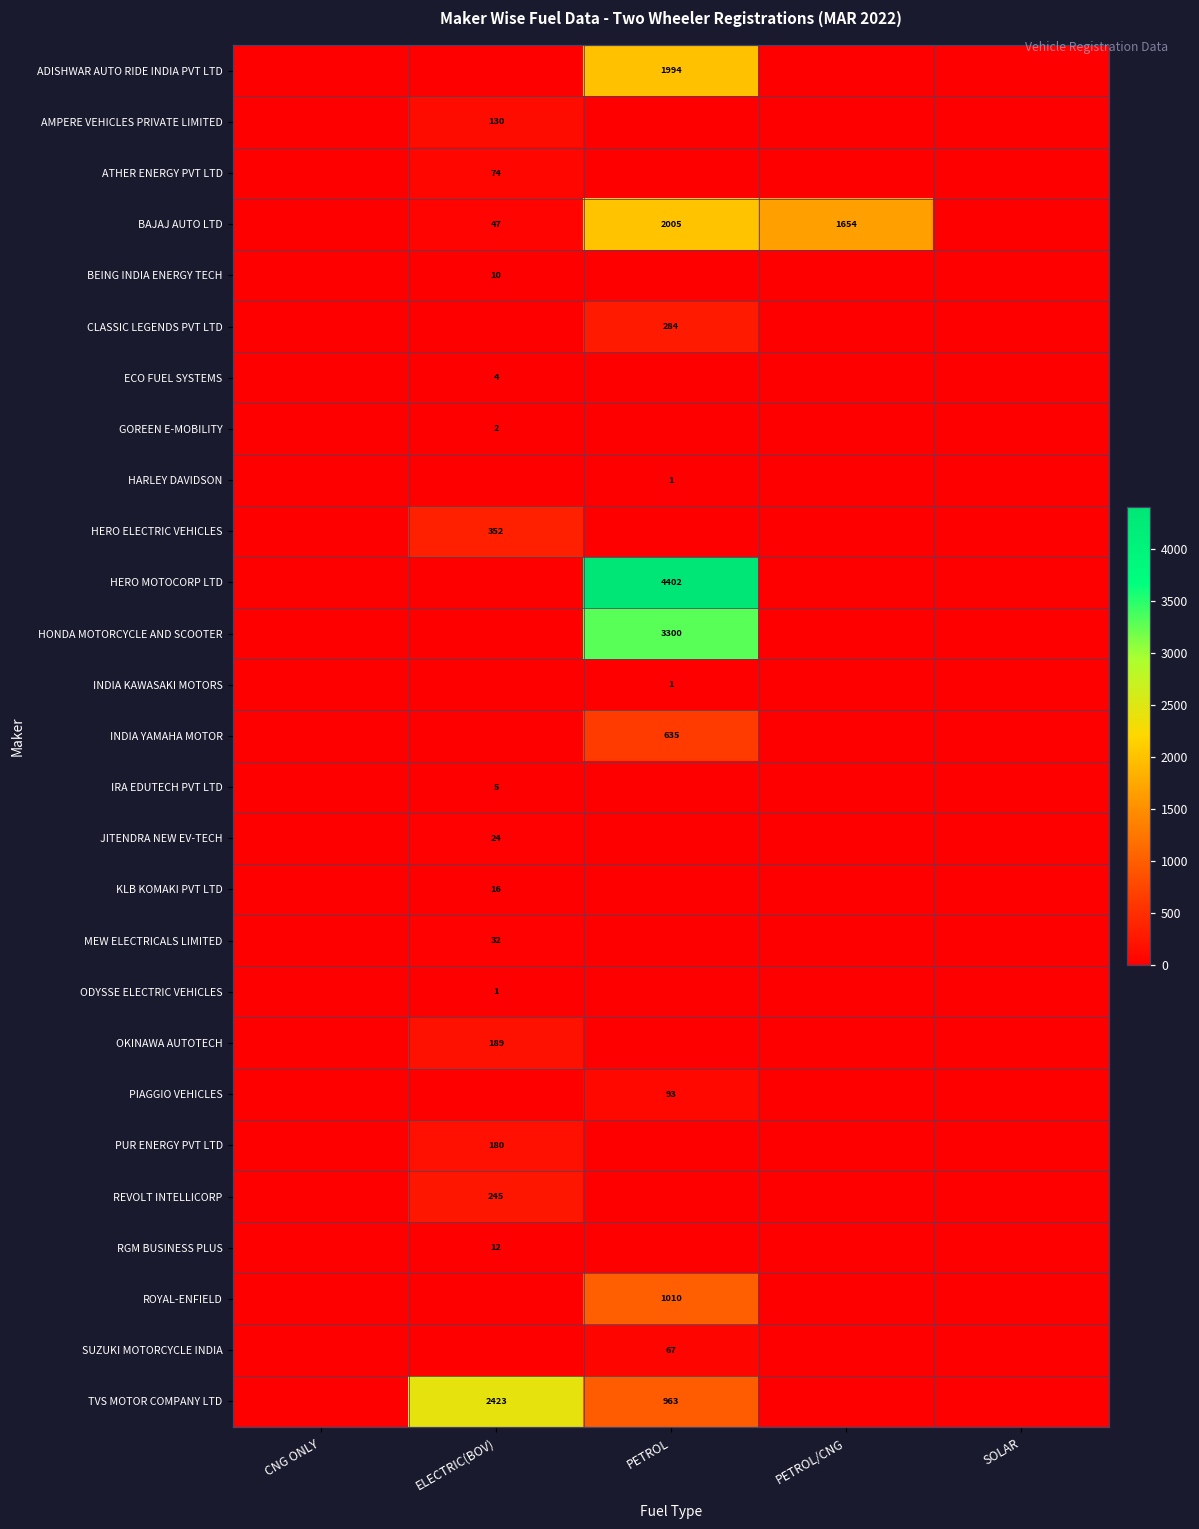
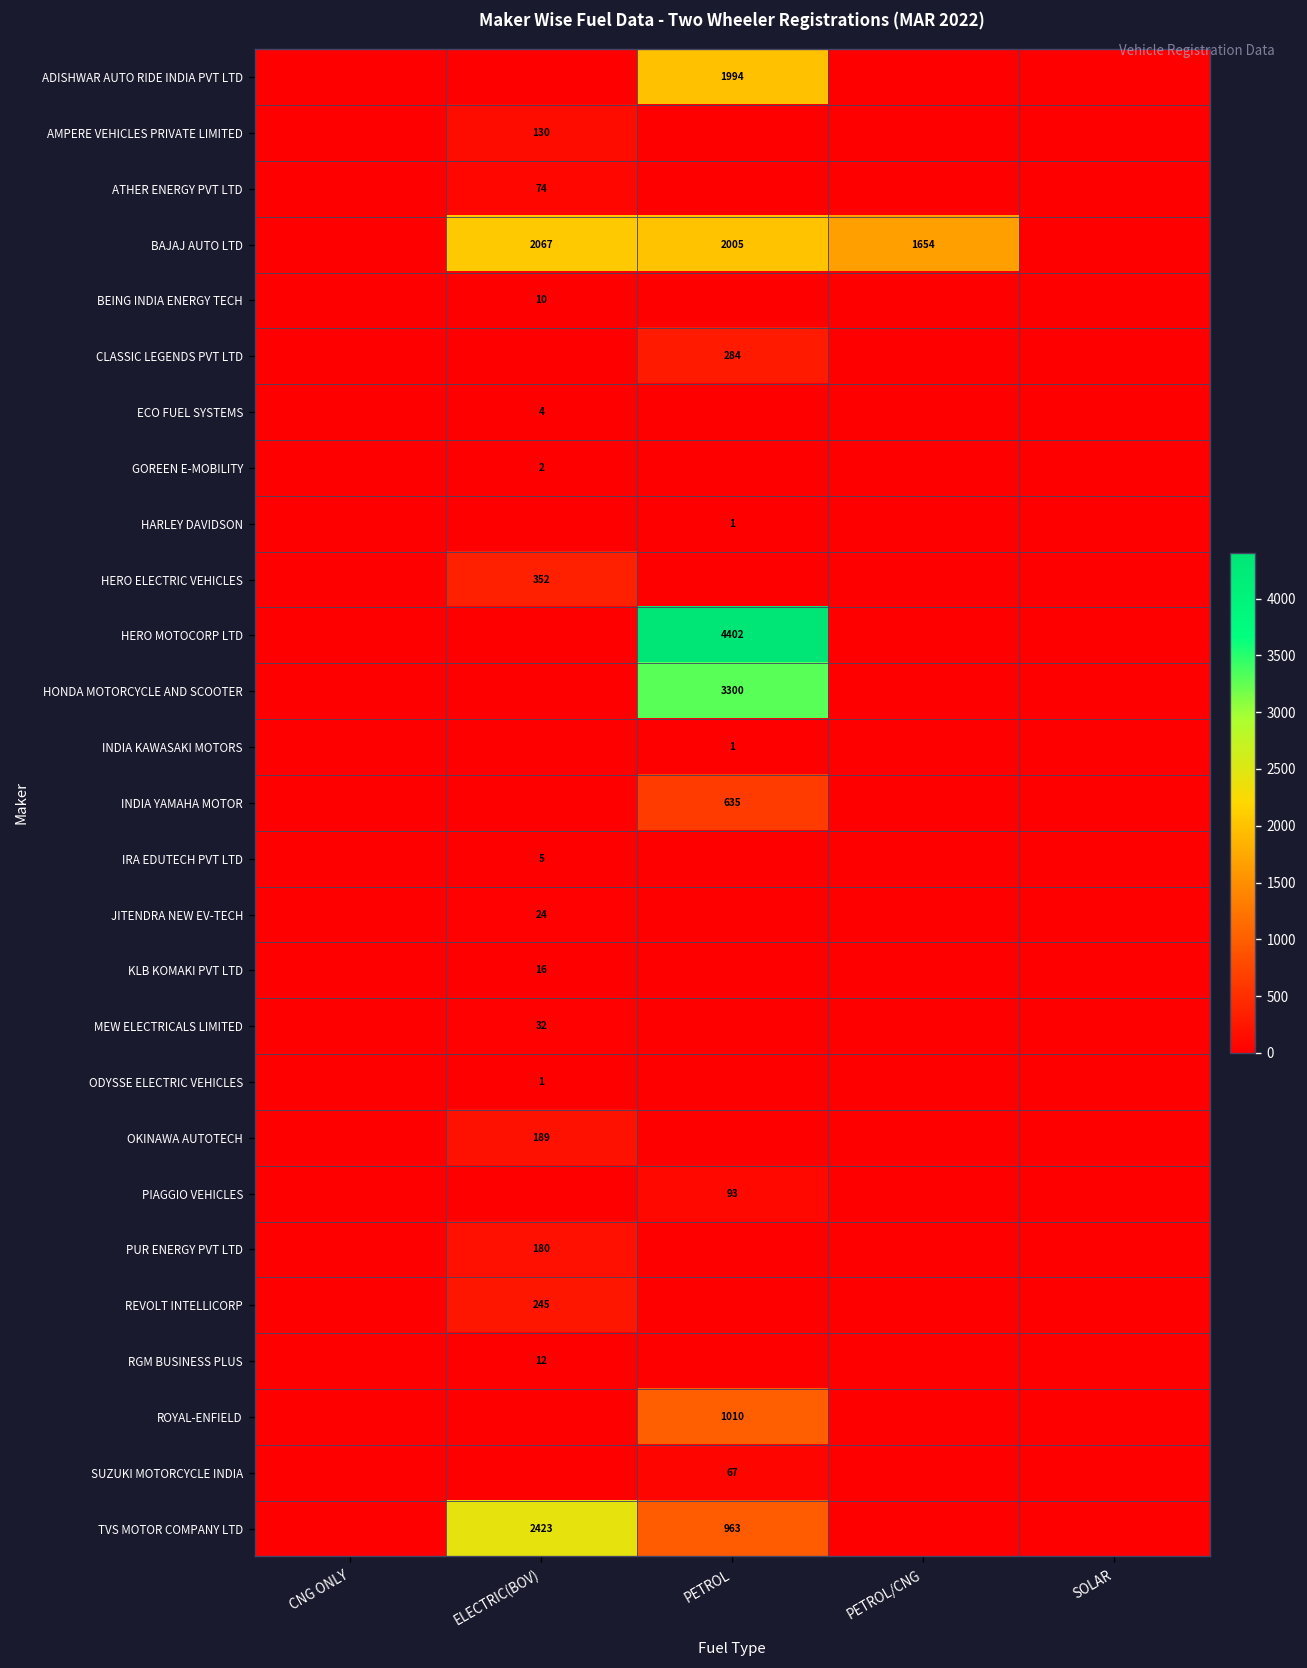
BAJAJ AUTO LTD, ELECTRIC(BOV): 47 -> 2067
